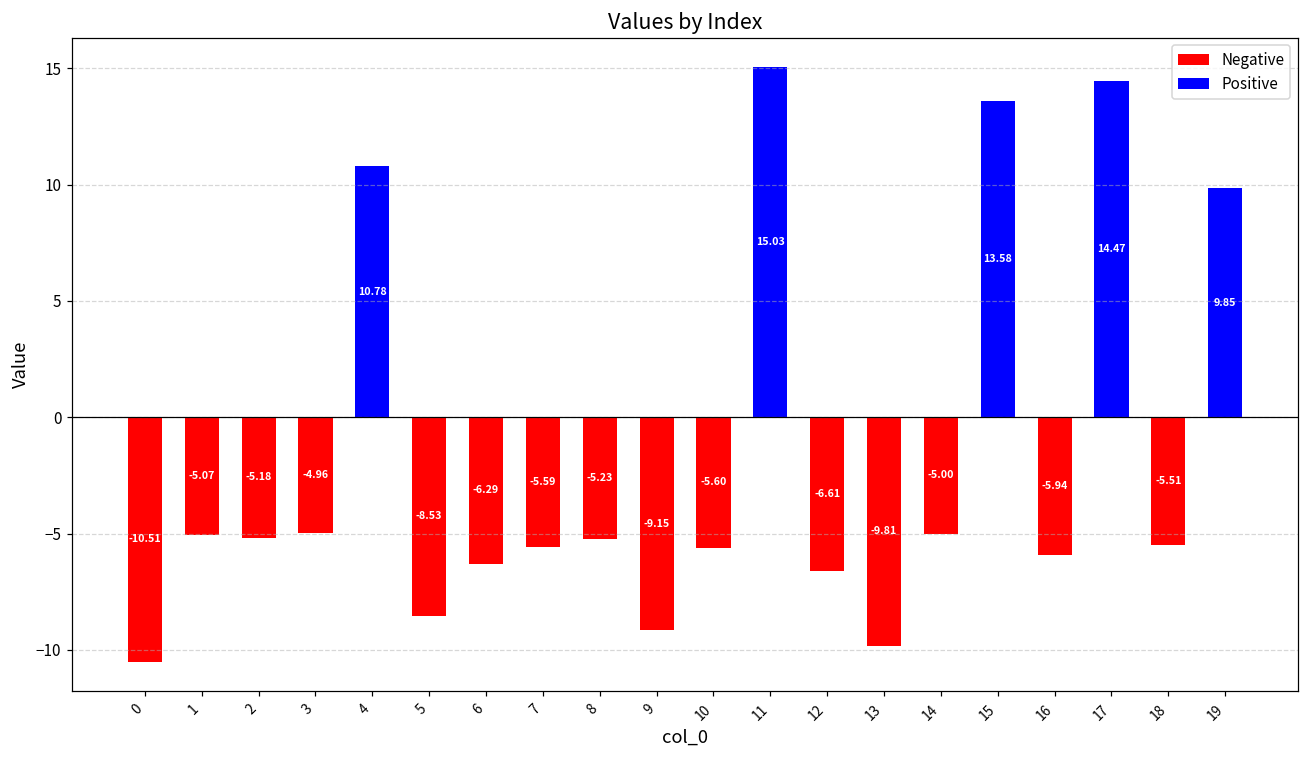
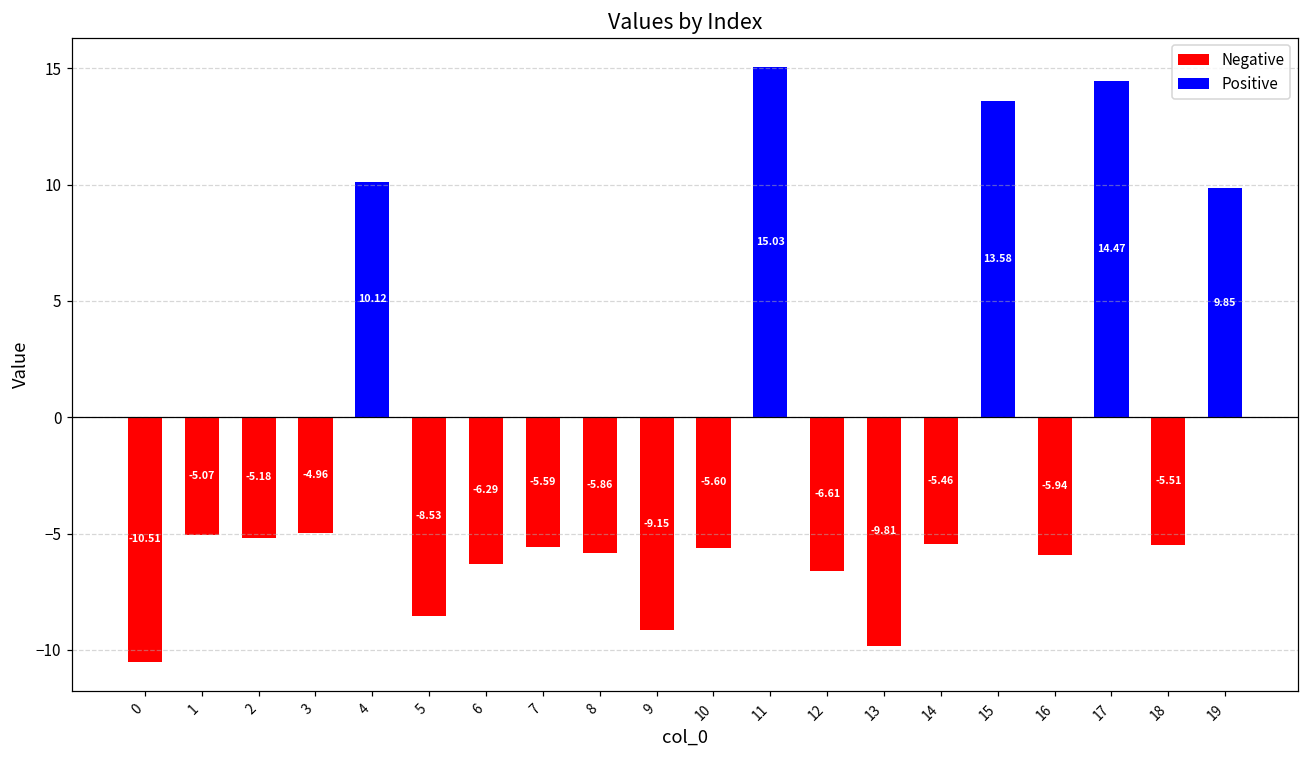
Positive, 4: 10.78 -> 10.12
Negative, 8: -5.23 -> -5.86
Negative, 14: -5.00 -> -5.46
